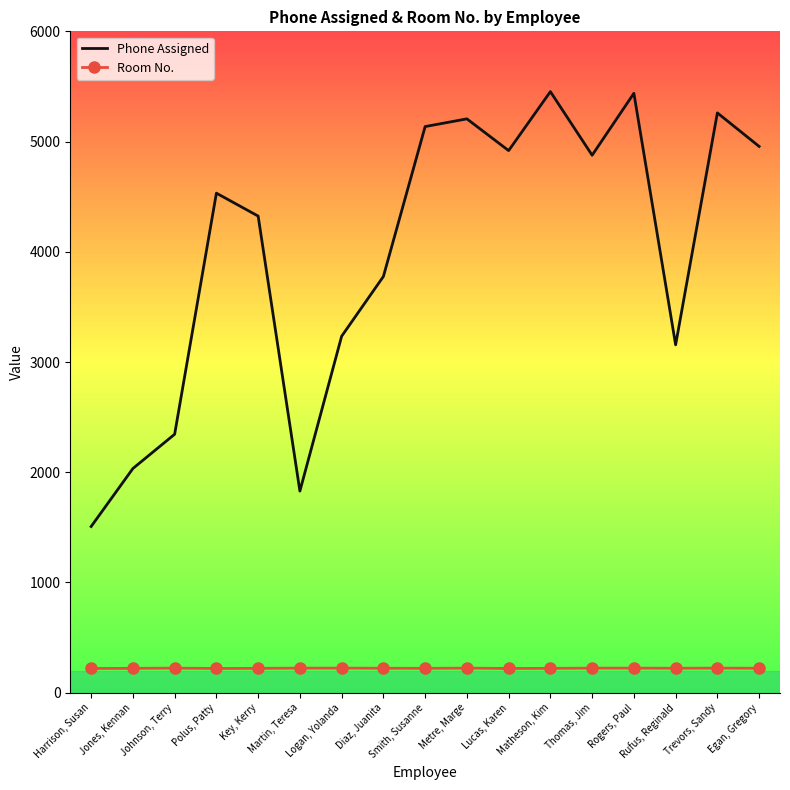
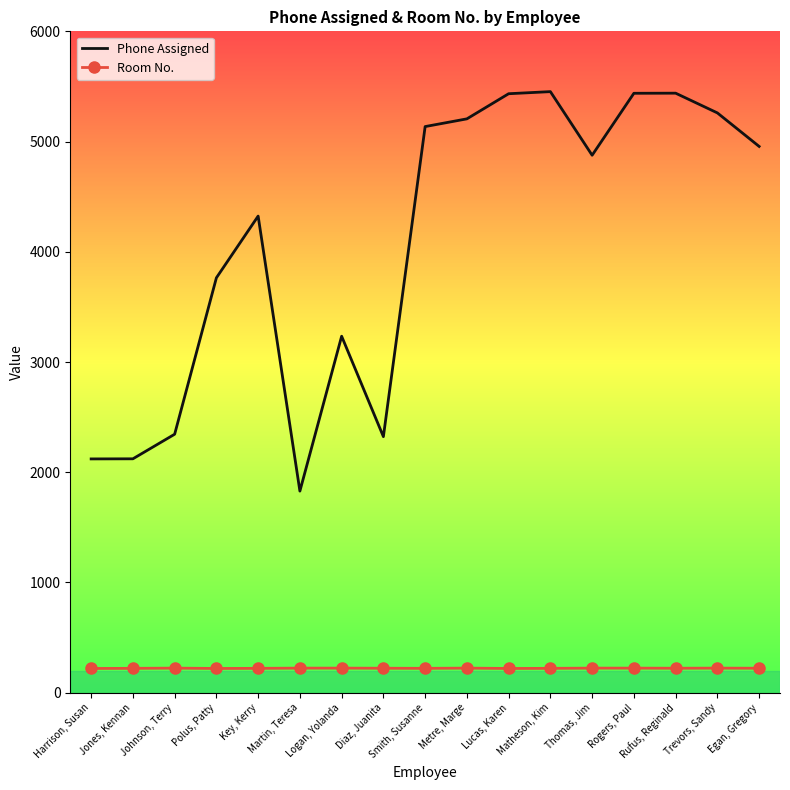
Phone Assigned, Harrison, Susan: 1510 -> 2120
Phone Assigned, Jones, Kennan: 2030 -> 2120
Phone Assigned, Polus, Patty: 4530 -> 3760
Phone Assigned, Diaz, Juanita: 3780 -> 2320
Phone Assigned, Lucas, Karen: 4920 -> 5430
Phone Assigned, Rufus, Reginald: 3160 -> 5440
